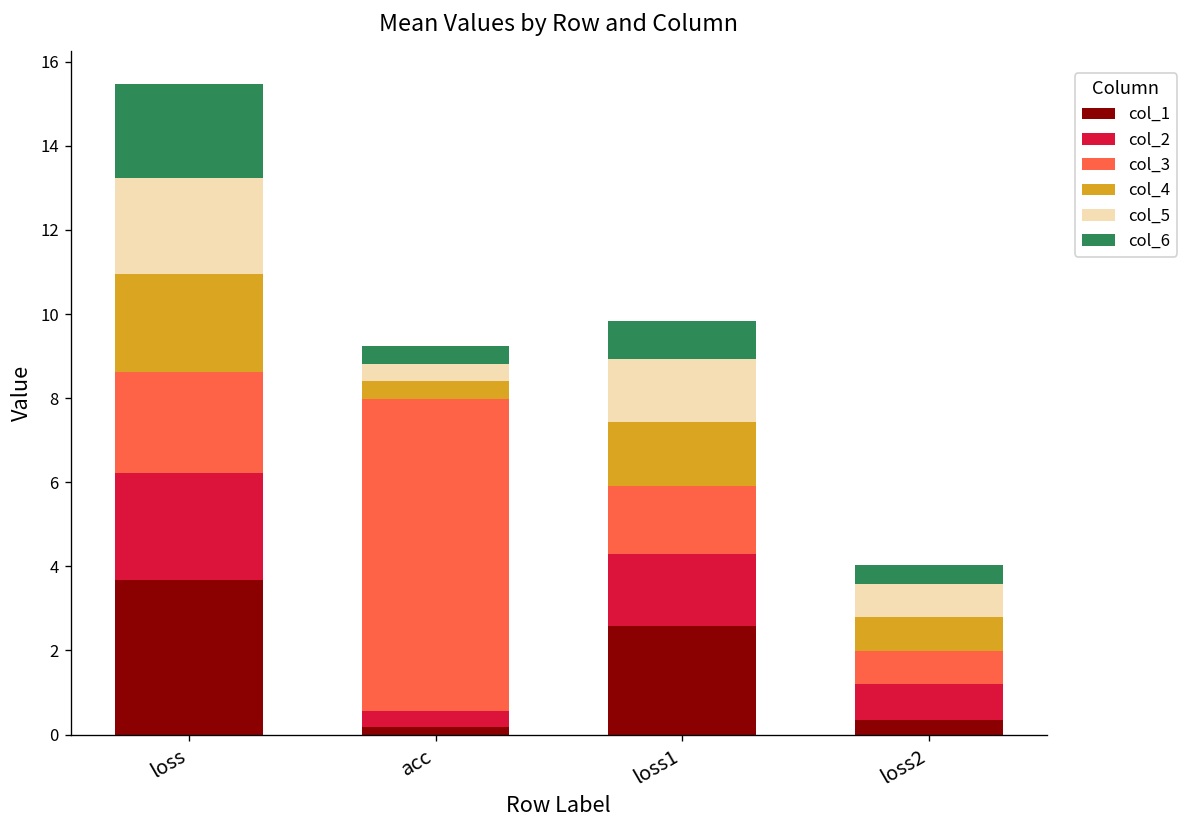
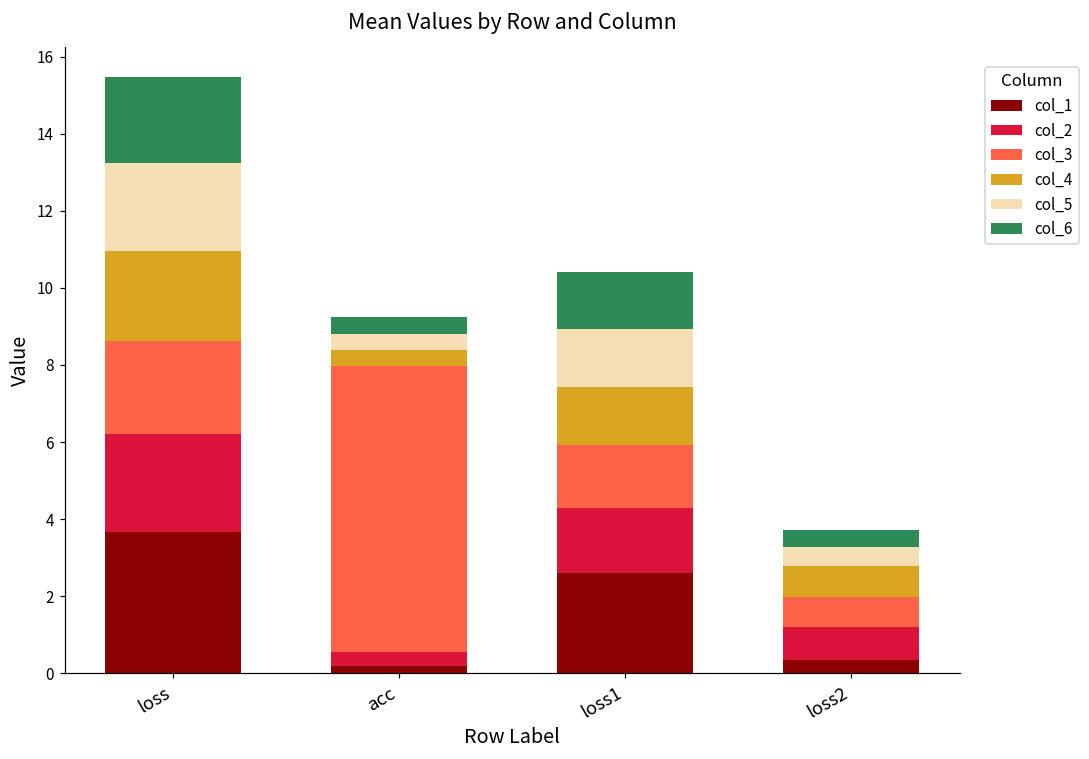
col_6, loss1: 0.9 -> 1.5
col_5, loss2: 0.8 -> 0.5
